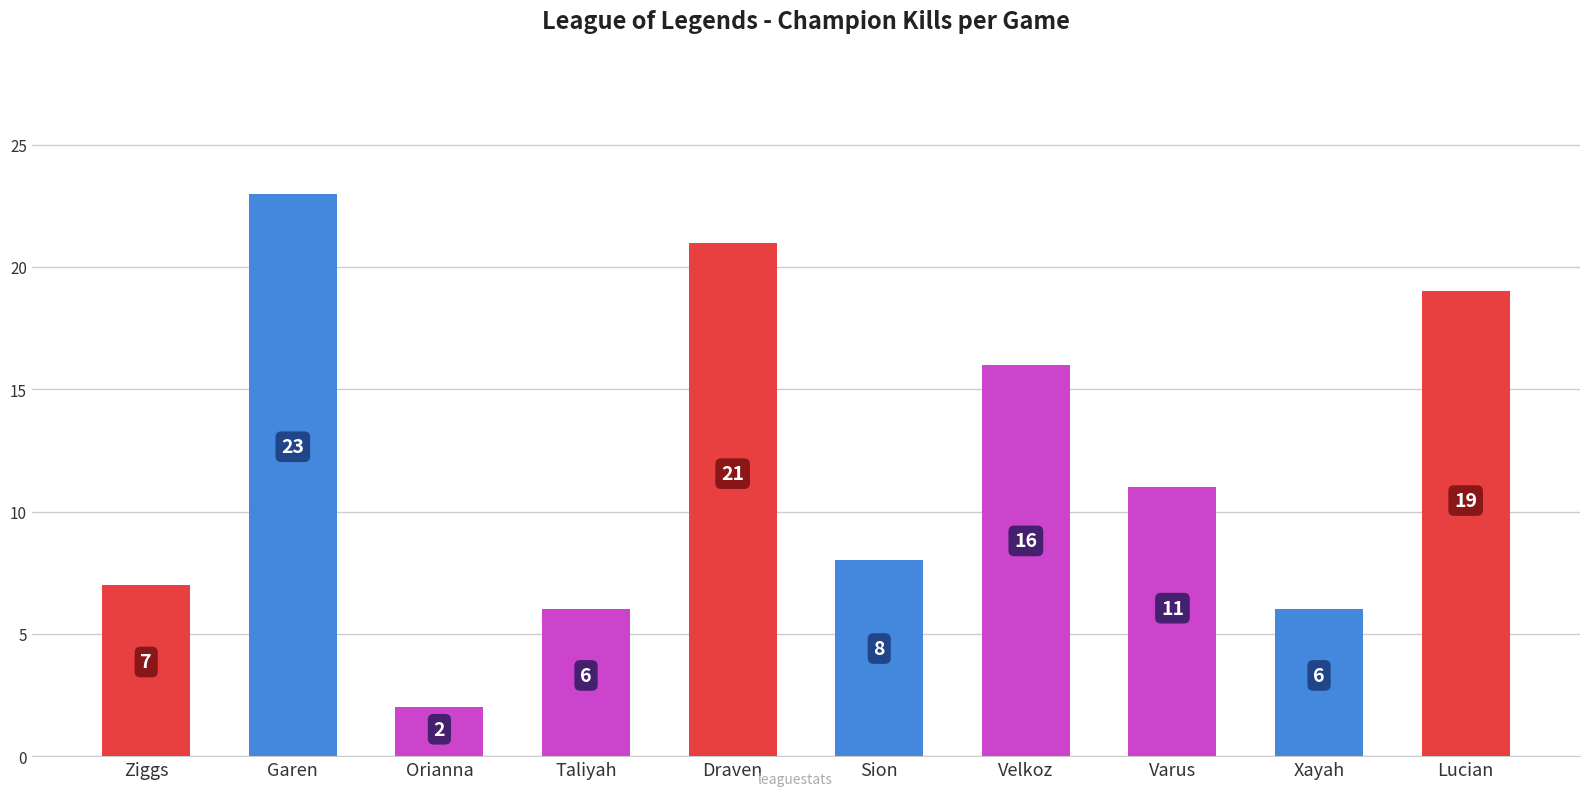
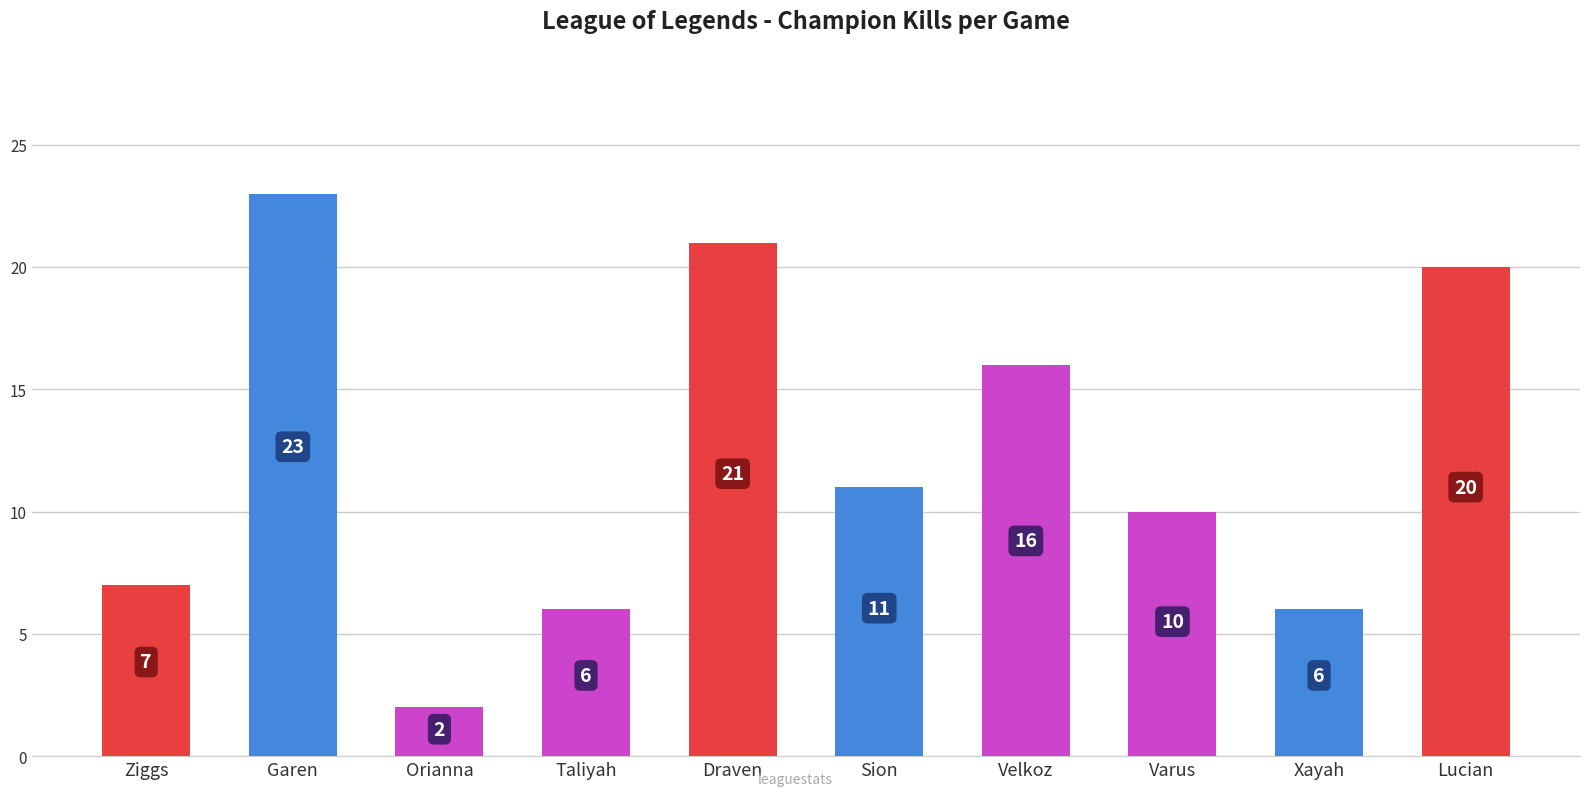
Sion: 8 -> 11
Varus: 11 -> 10
Lucian: 19 -> 20
